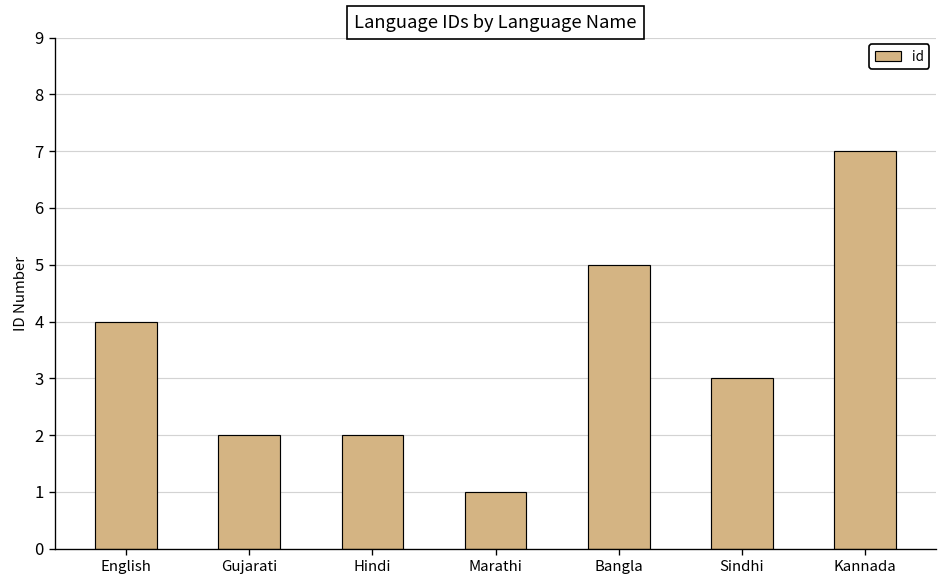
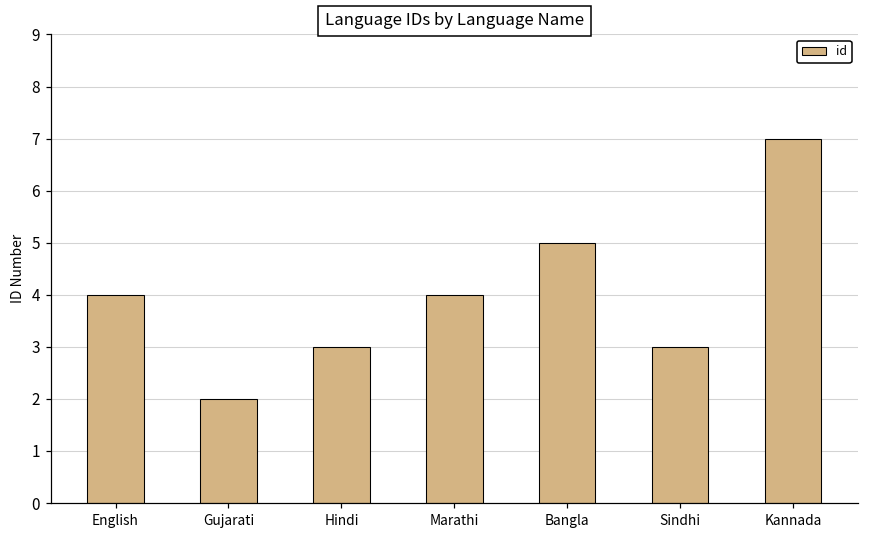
Hindi: 2 -> 3
Marathi: 1 -> 4
